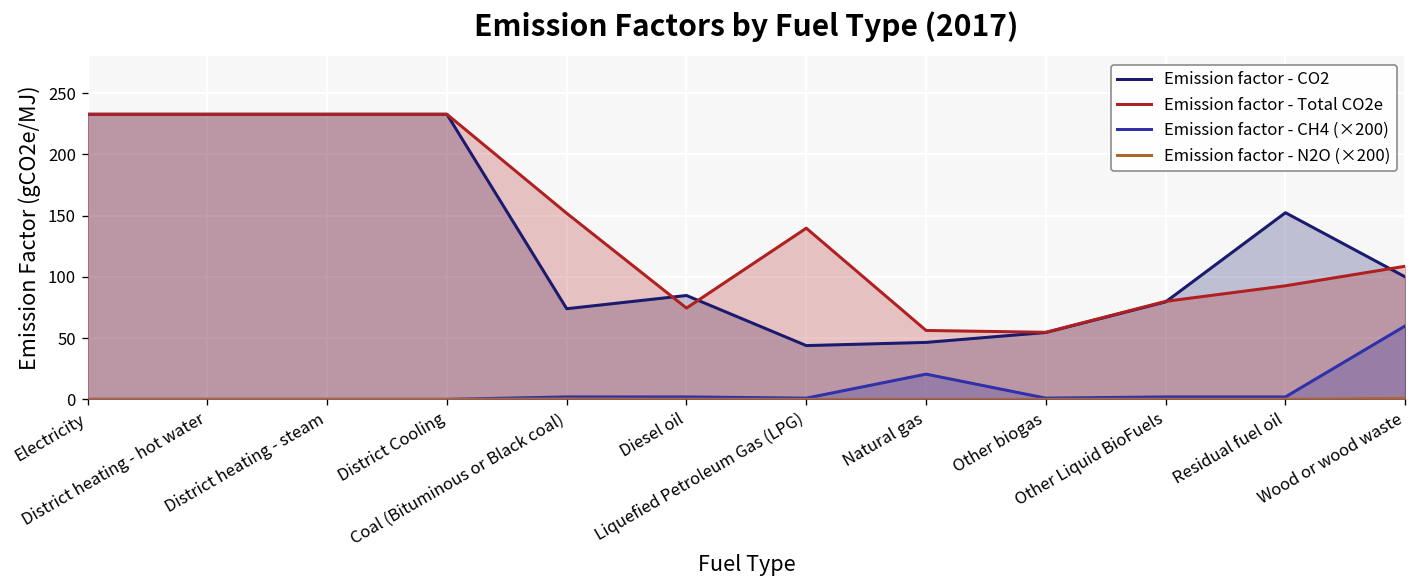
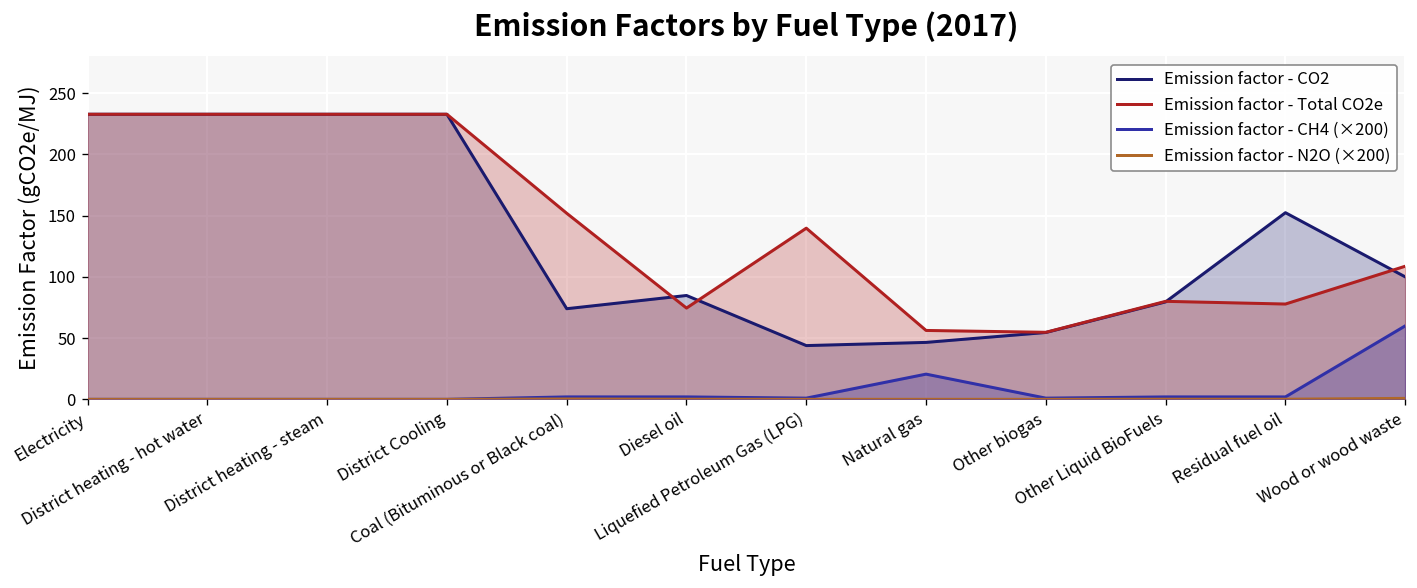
Emission factor - Total CO2e, Residual fuel oil: 93 -> 78
